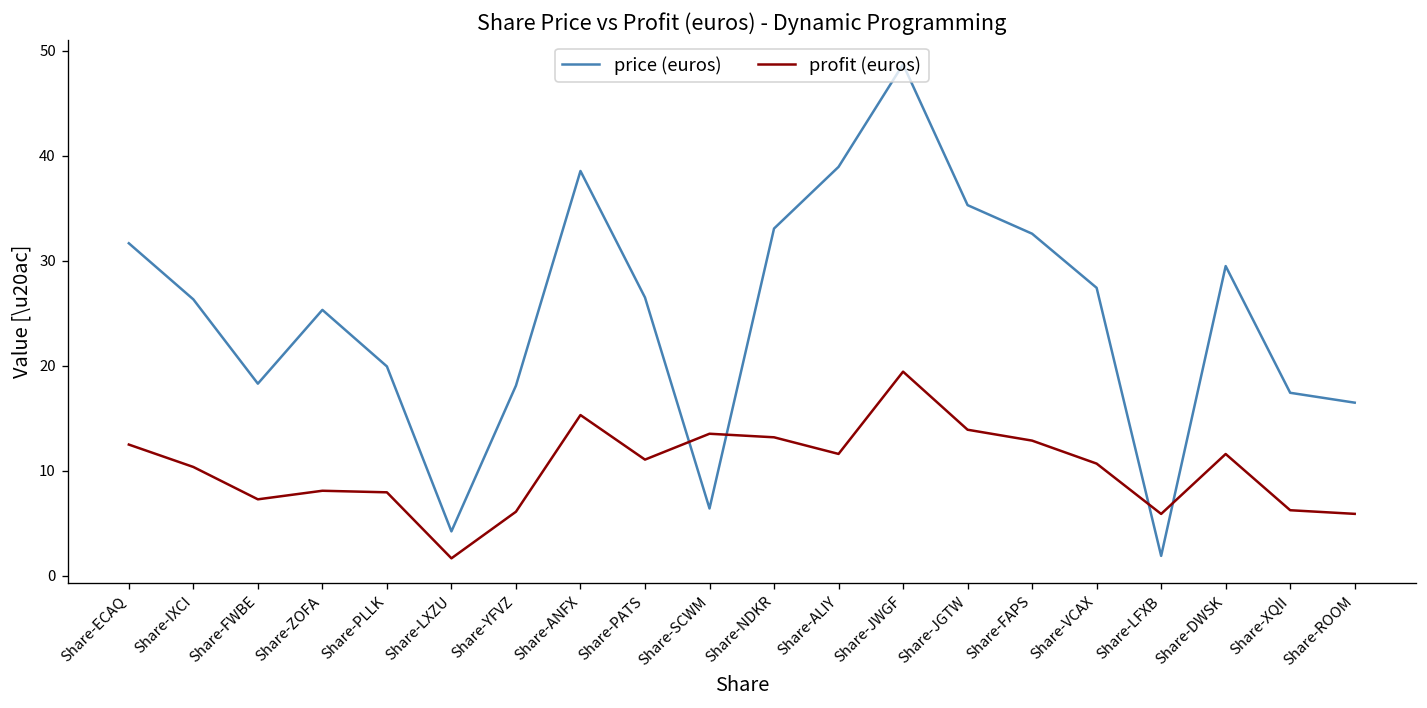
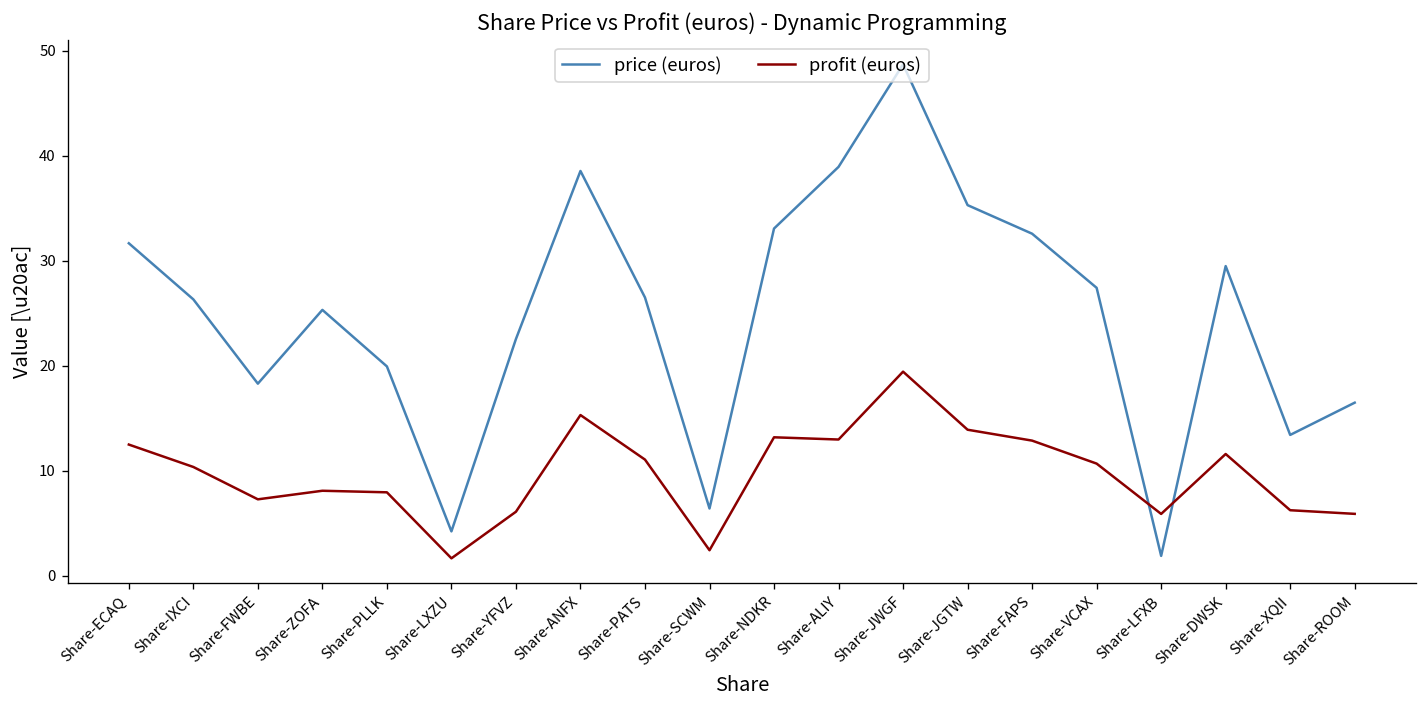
price (euros), Share-YFVZ: 18 -> 23
profit (euros), Share-SCWM: 14 -> 2
profit (euros), Share-ALIY: 12 -> 13
price (euros), Share-XQII: 17 -> 13
